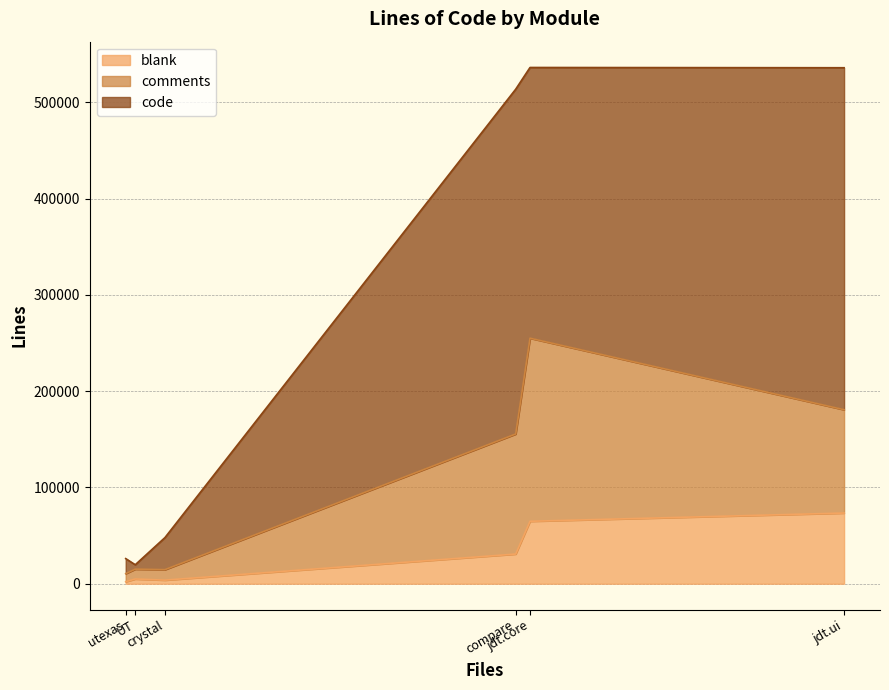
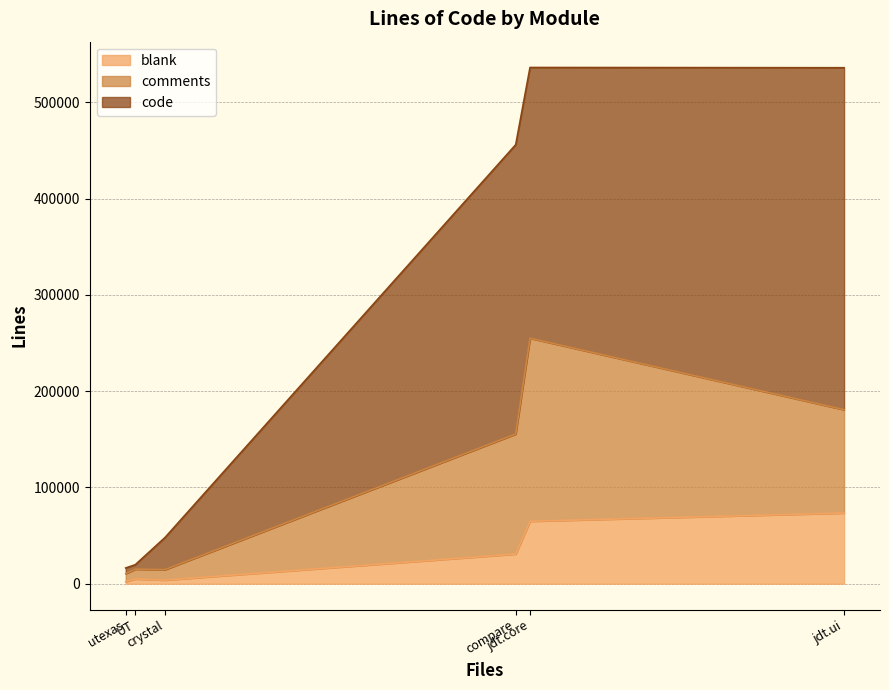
code, utexas: 20000 -> 10000
code, compare: 360000 -> 300000
